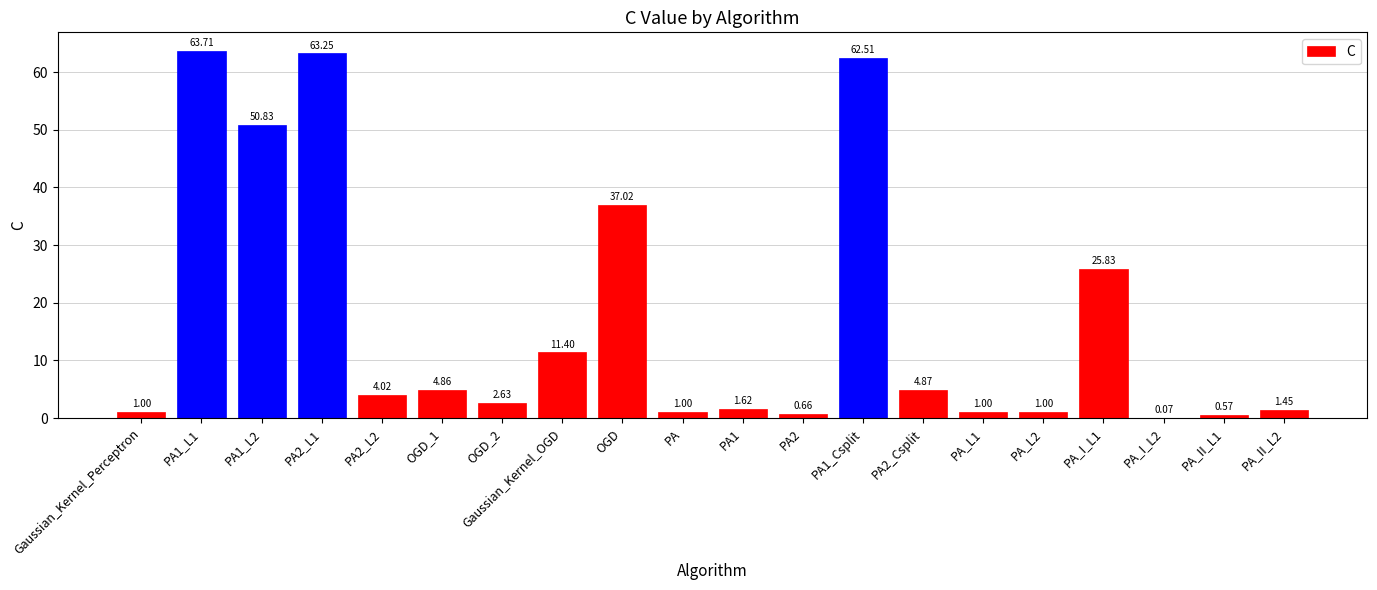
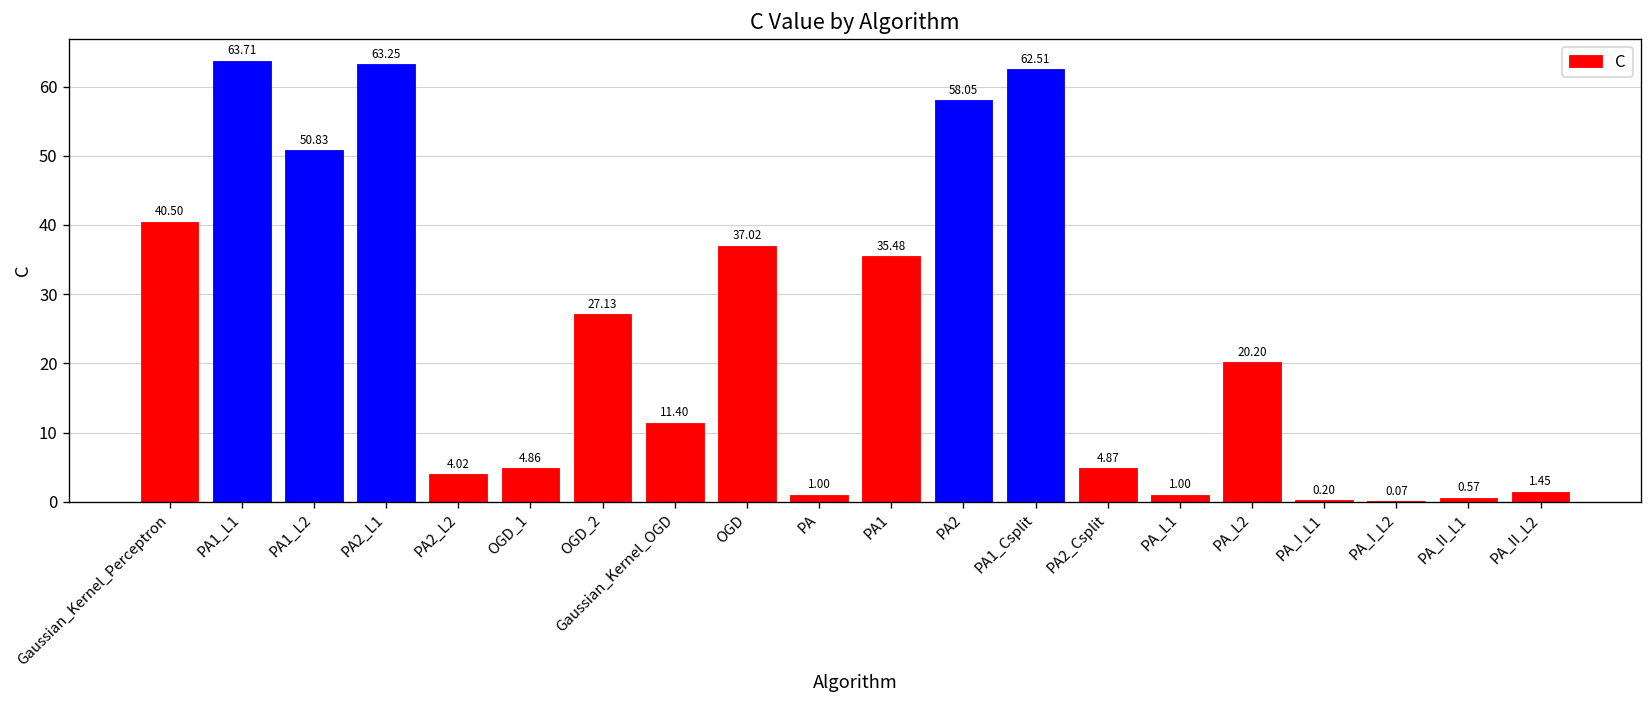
Gaussian_Kernel_Perceptron: 1.00 -> 40.50
OGD_2: 2.63 -> 27.13
PA1: 1.62 -> 35.48
PA2: 0.66 -> 58.05
PA_L2: 1.00 -> 20.20
PA_I_L1: 25.83 -> 0.20
